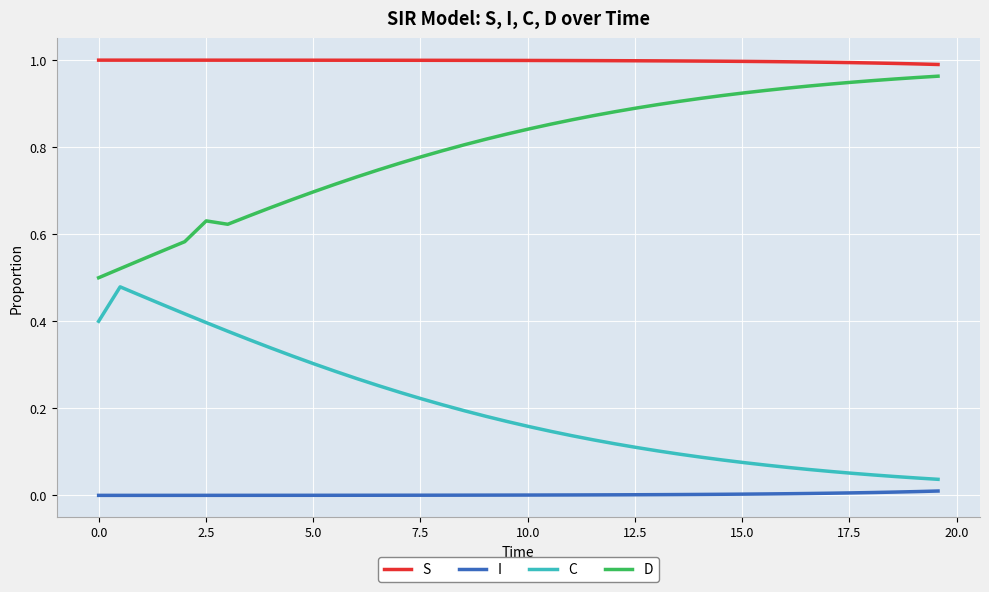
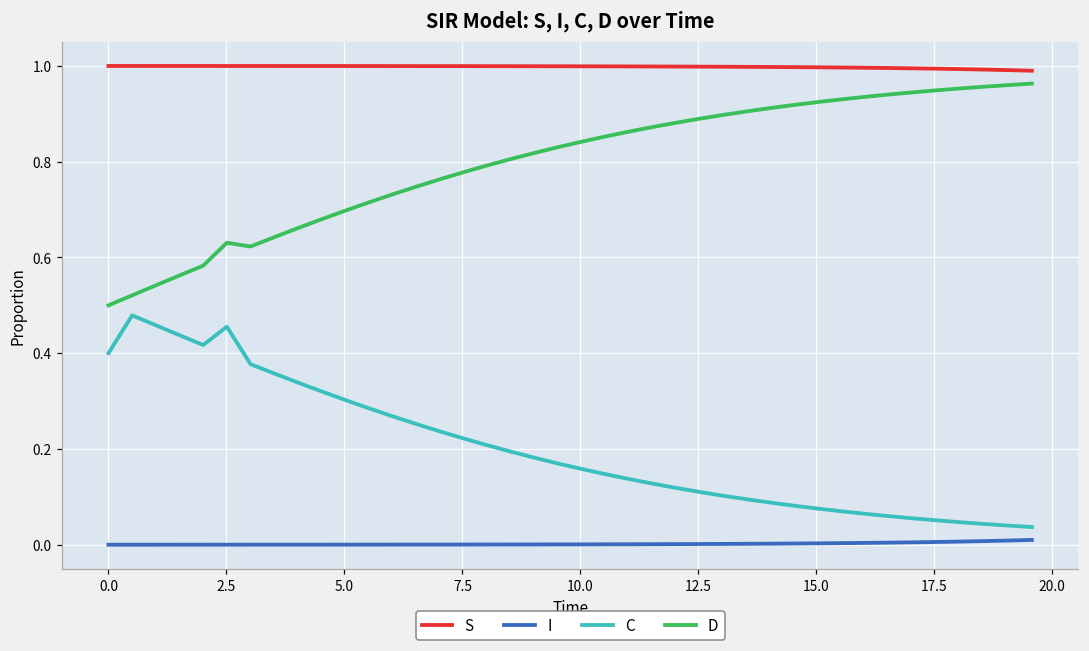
C, 2.5: 0.40 -> 0.46
